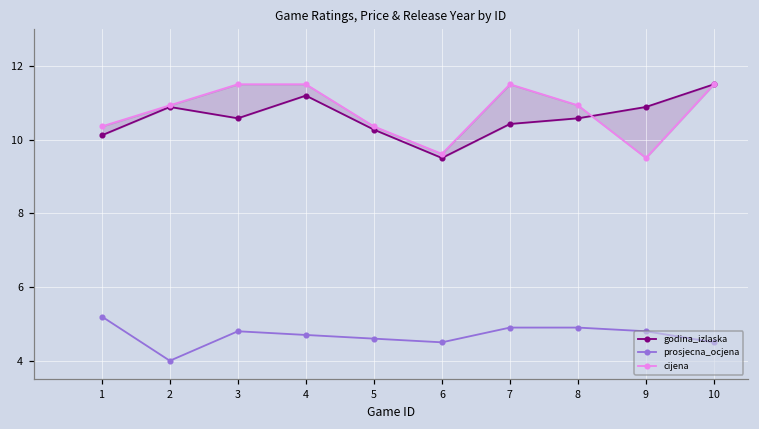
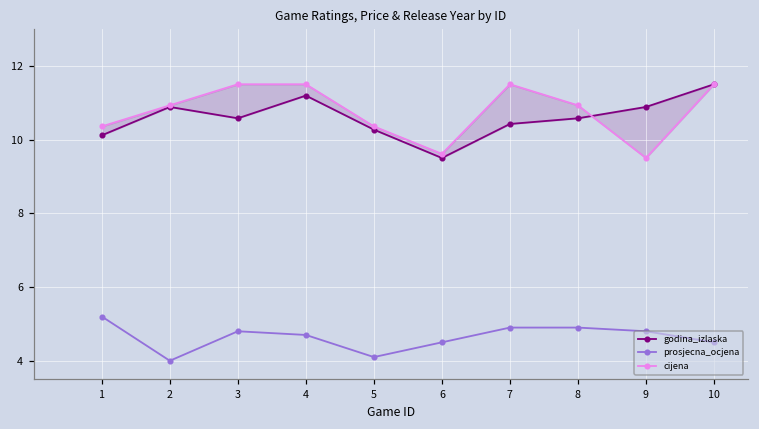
prosjecna_ocjena, 5: 4.6 -> 4.1
